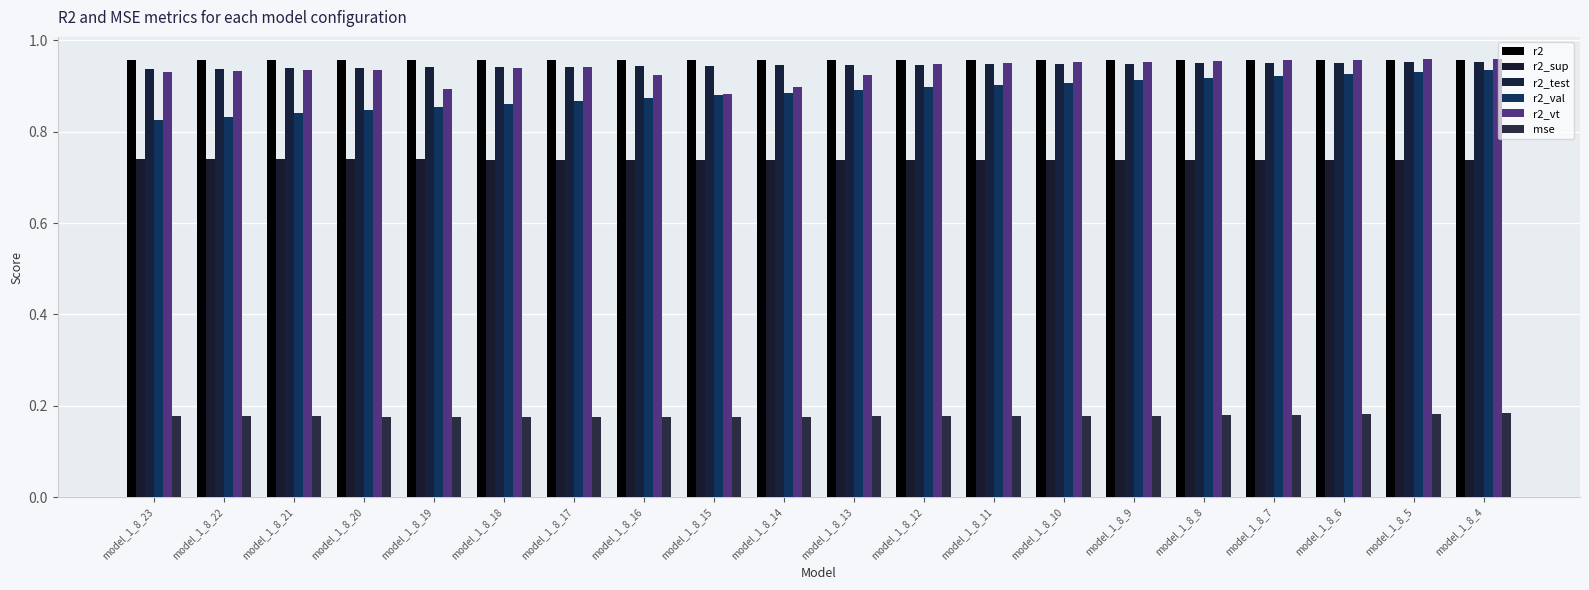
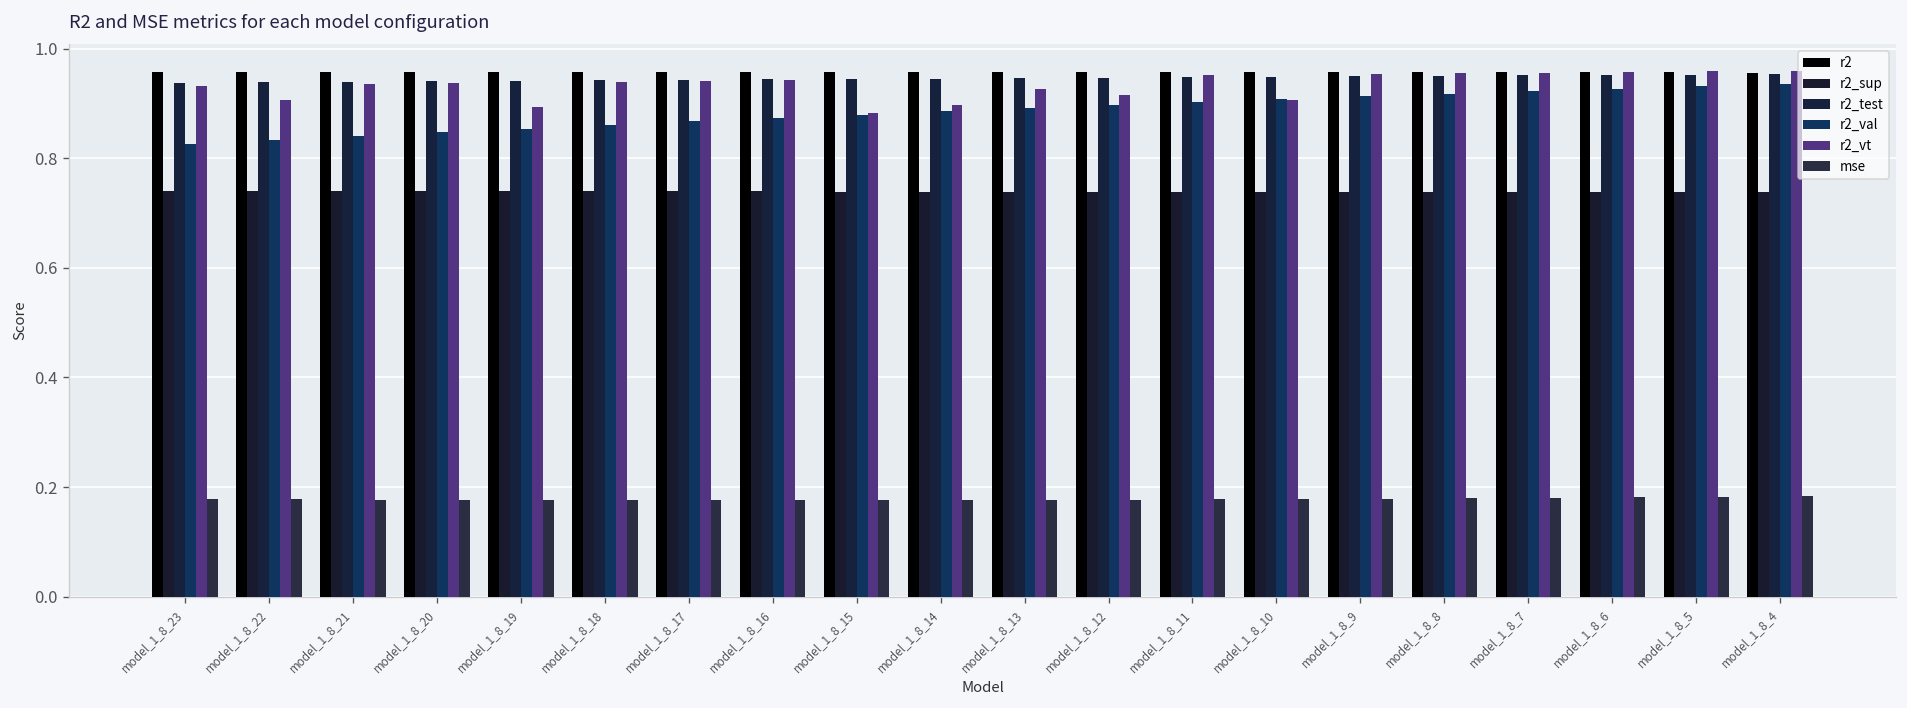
r2_vt, model_1_8_22: 0.93 -> 0.91
r2_vt, model_1_8_16: 0.92 -> 0.94
r2_vt, model_1_8_12: 0.95 -> 0.91
r2_vt, model_1_8_10: 0.95 -> 0.91
